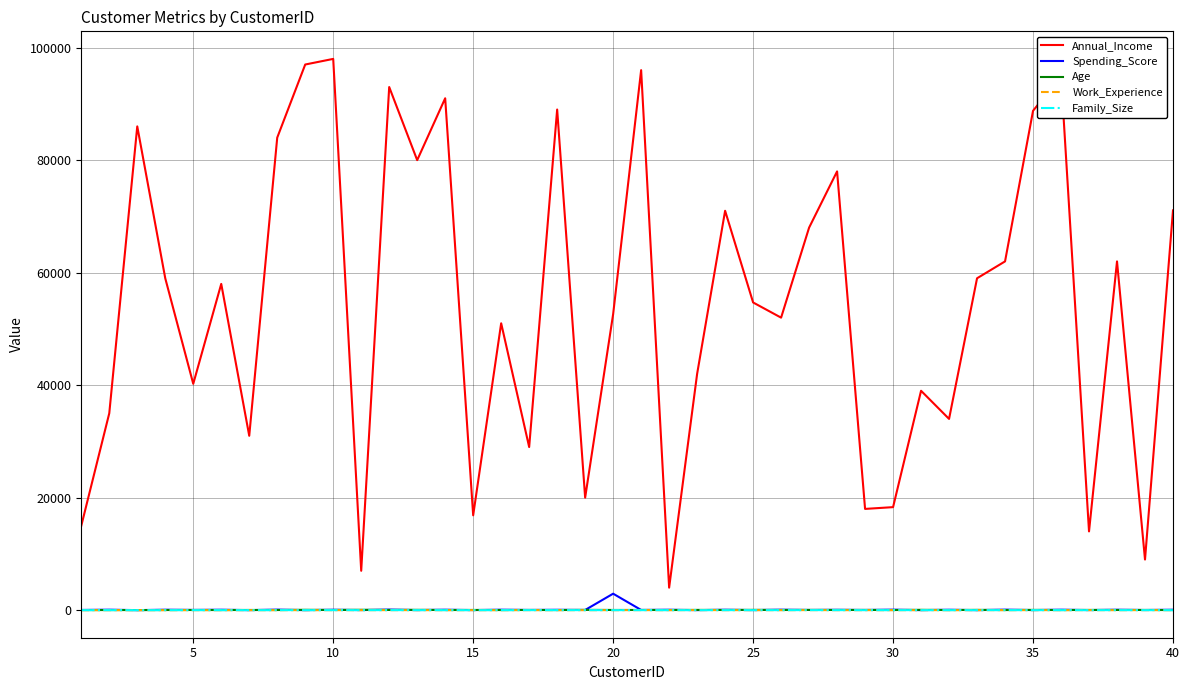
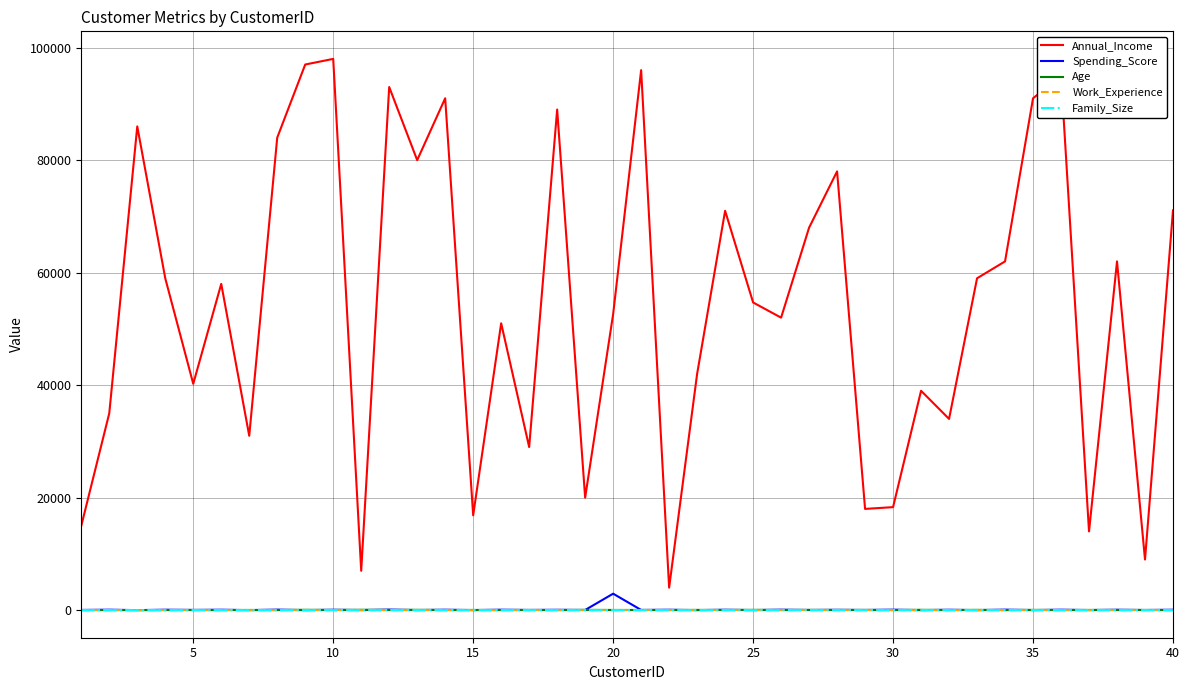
Annual_Income, 35: 89000 -> 91000
